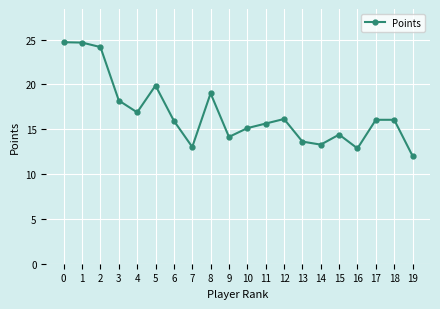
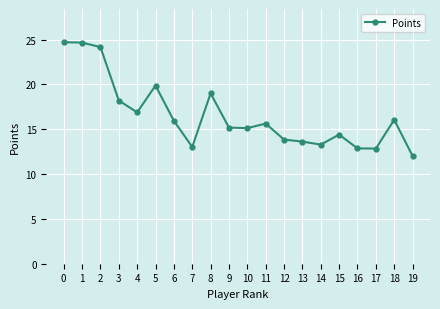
9: 14 -> 15
12: 16 -> 14
17: 16 -> 13
